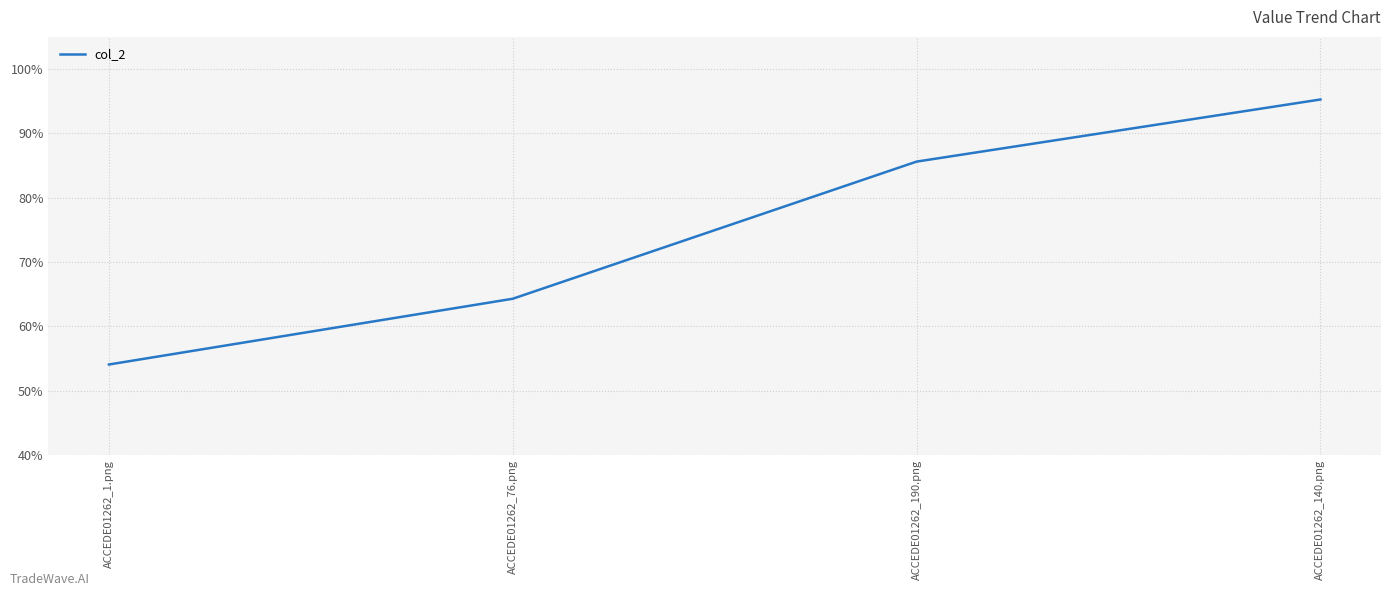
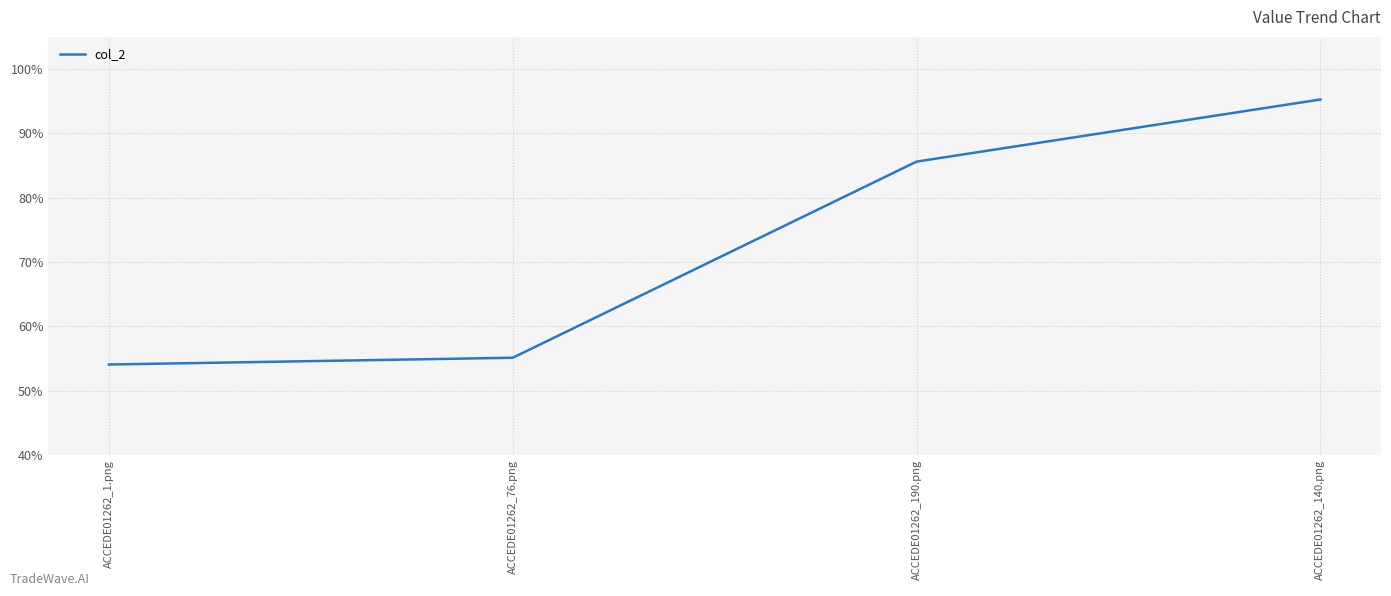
ACCEDE01262_76.png: 64% -> 55%
